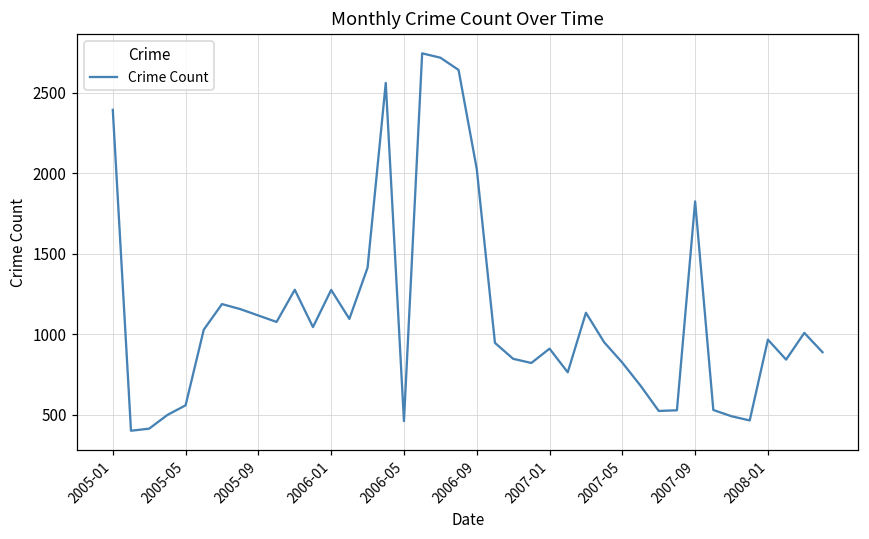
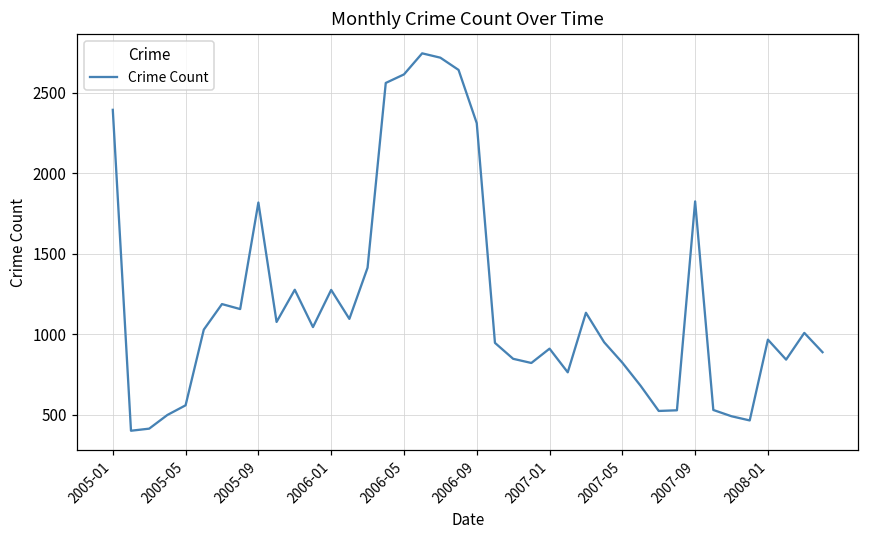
2005-09: 1120 -> 1820
2006-05: 460 -> 2610
2006-09: 2030 -> 2310
